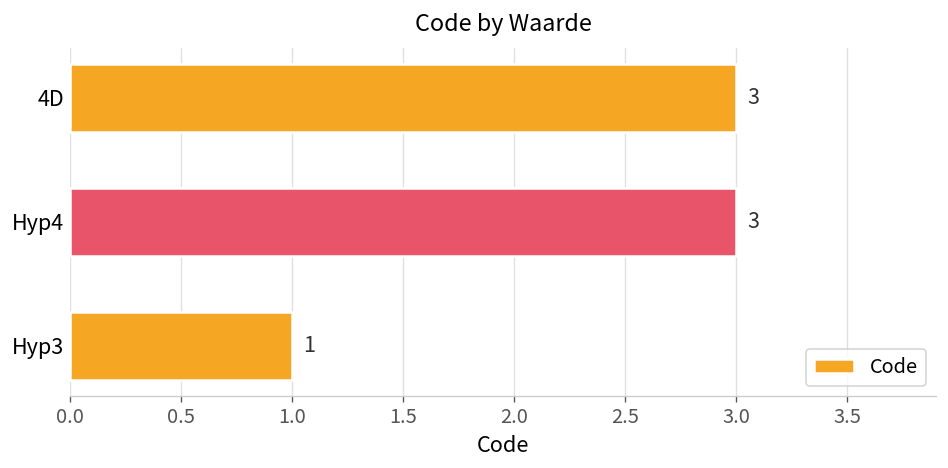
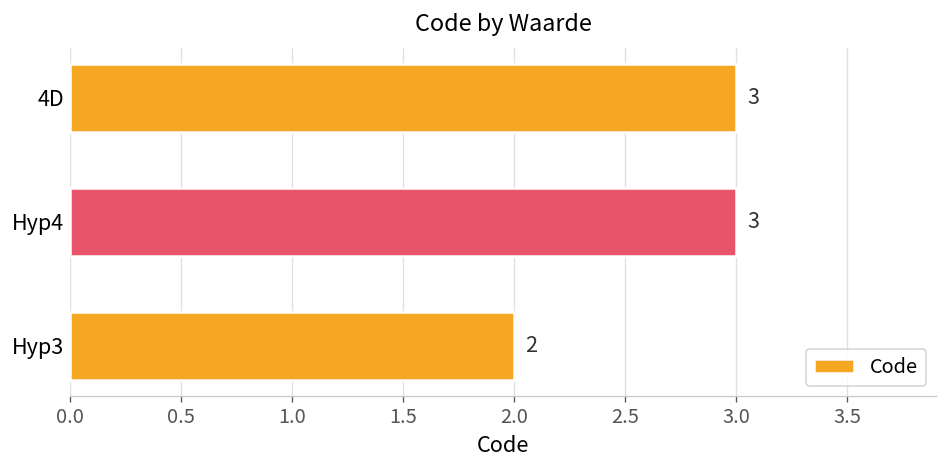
Hyp3: 1 -> 2
